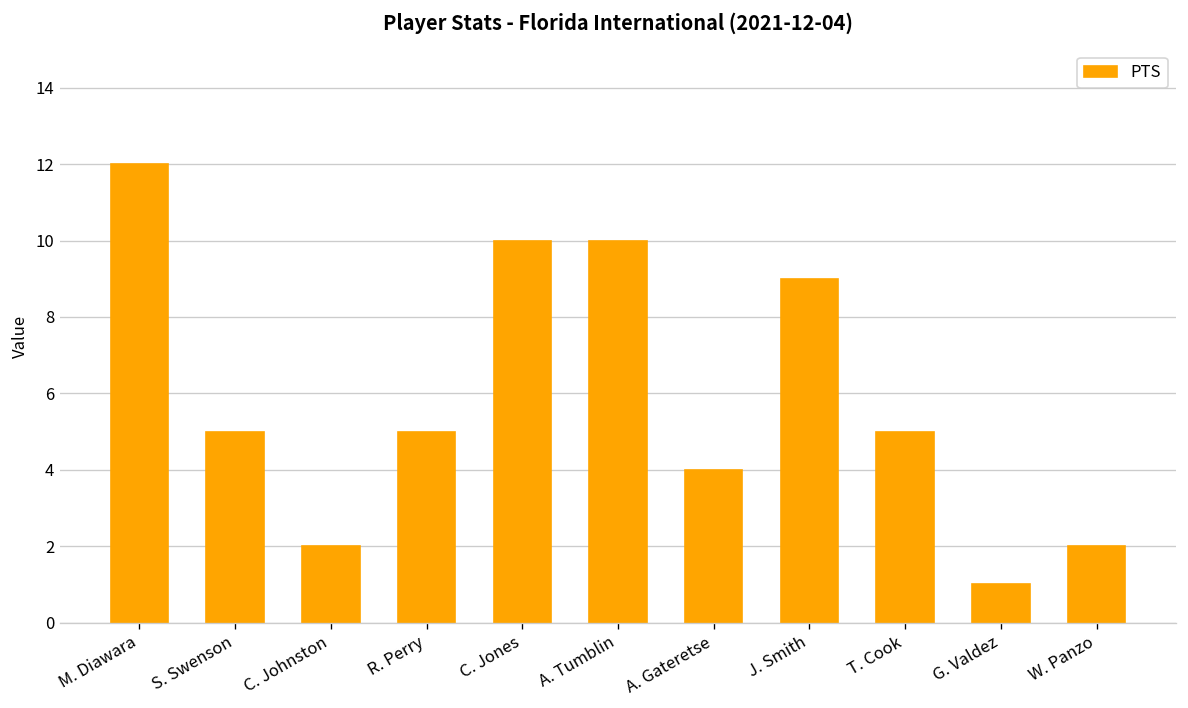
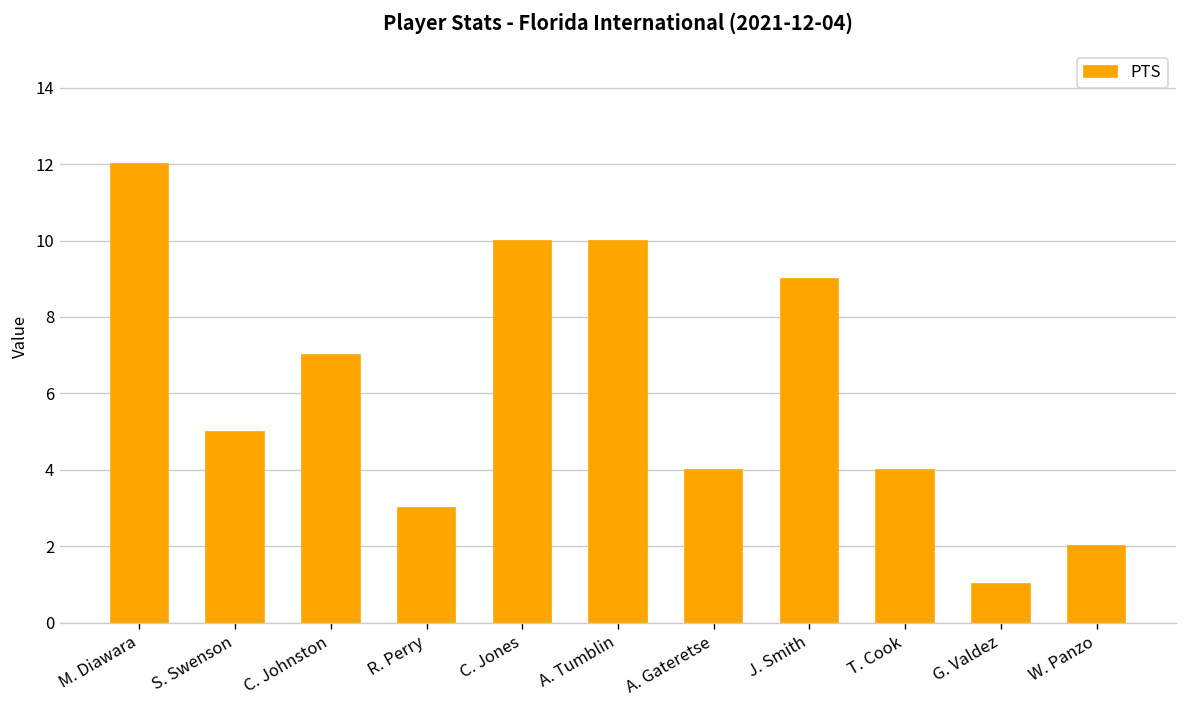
C. Johnston: 2 -> 7
R. Perry: 5 -> 3
T. Cook: 5 -> 4
